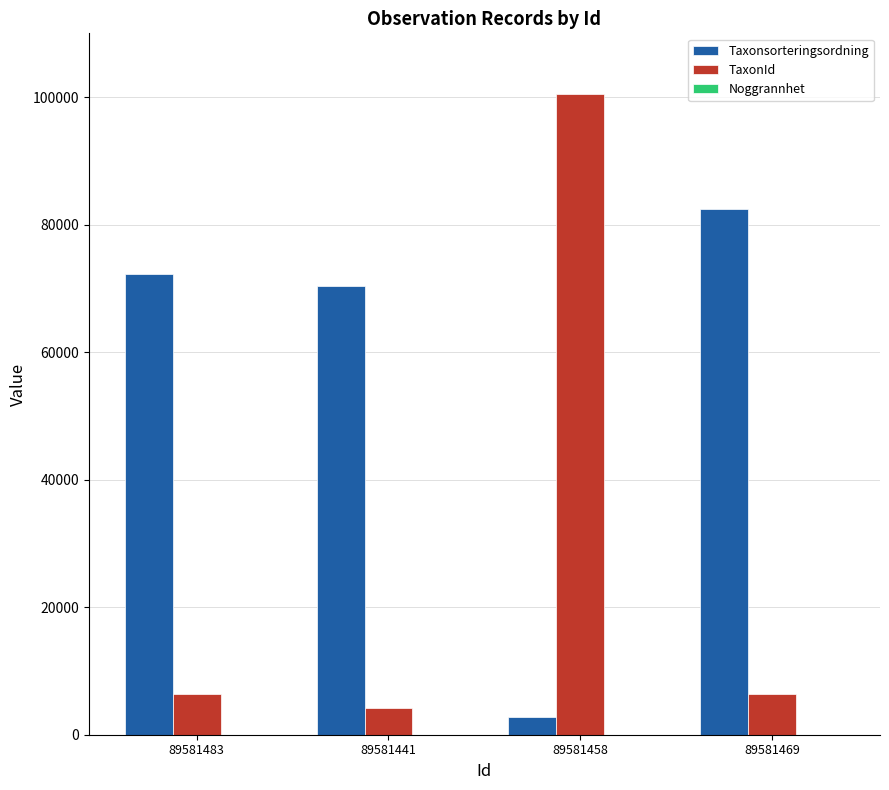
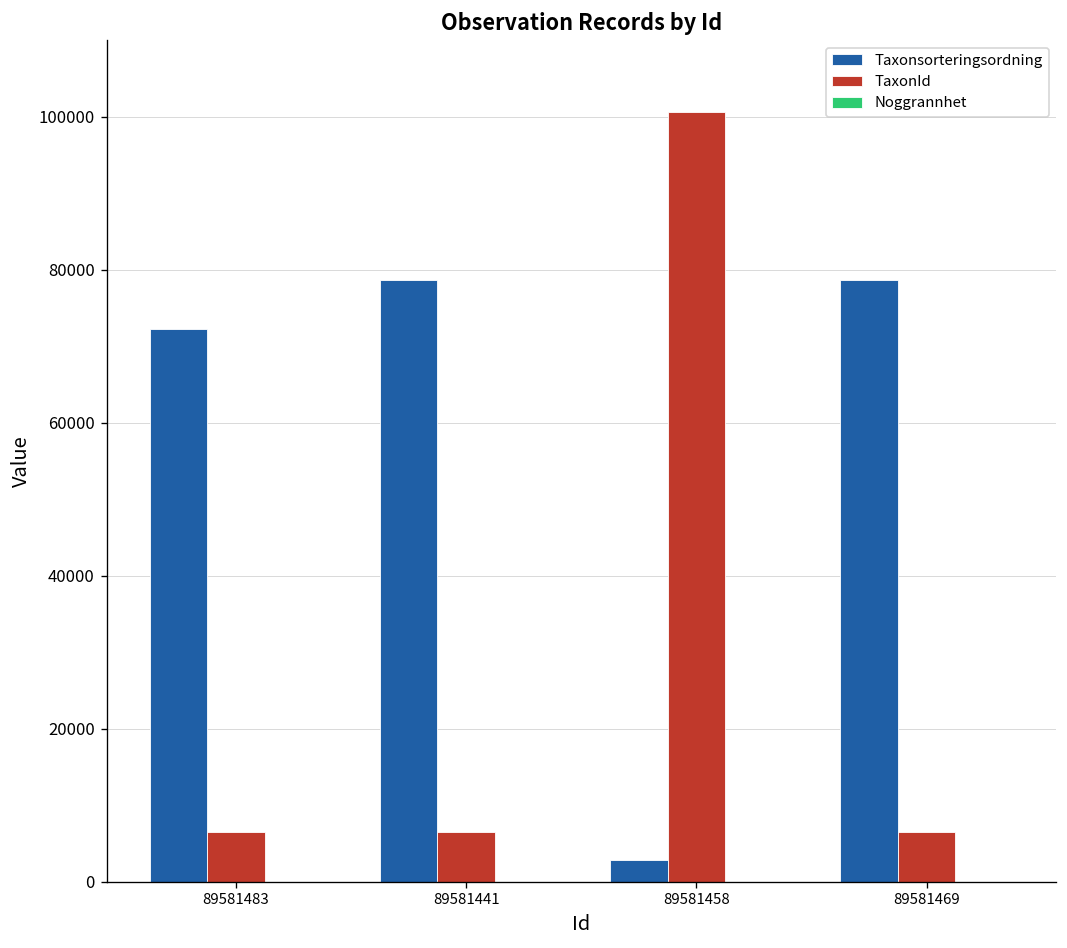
Taxonsorteringsordning, 89581441: 70000 -> 79000
TaxonId, 89581441: 4000 -> 6000
Taxonsorteringsordning, 89581469: 83000 -> 79000
